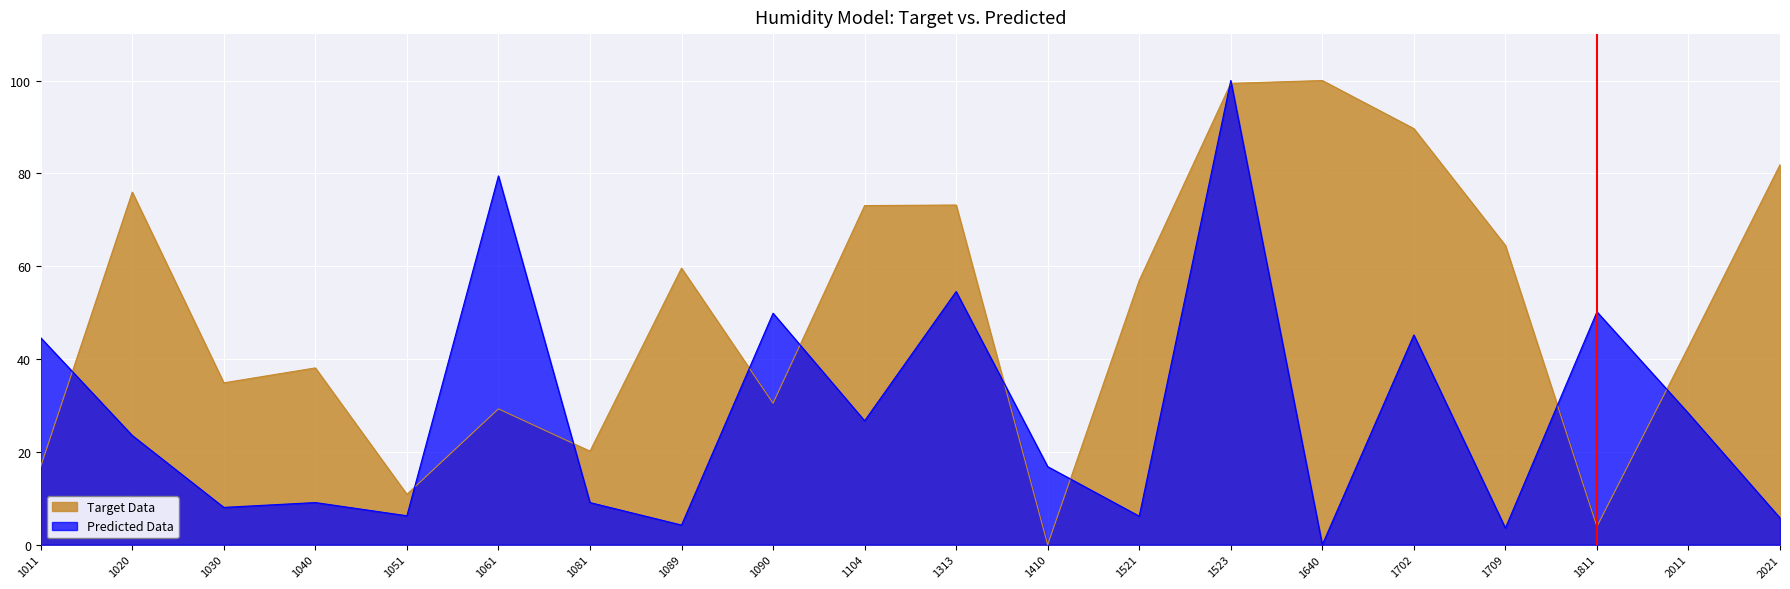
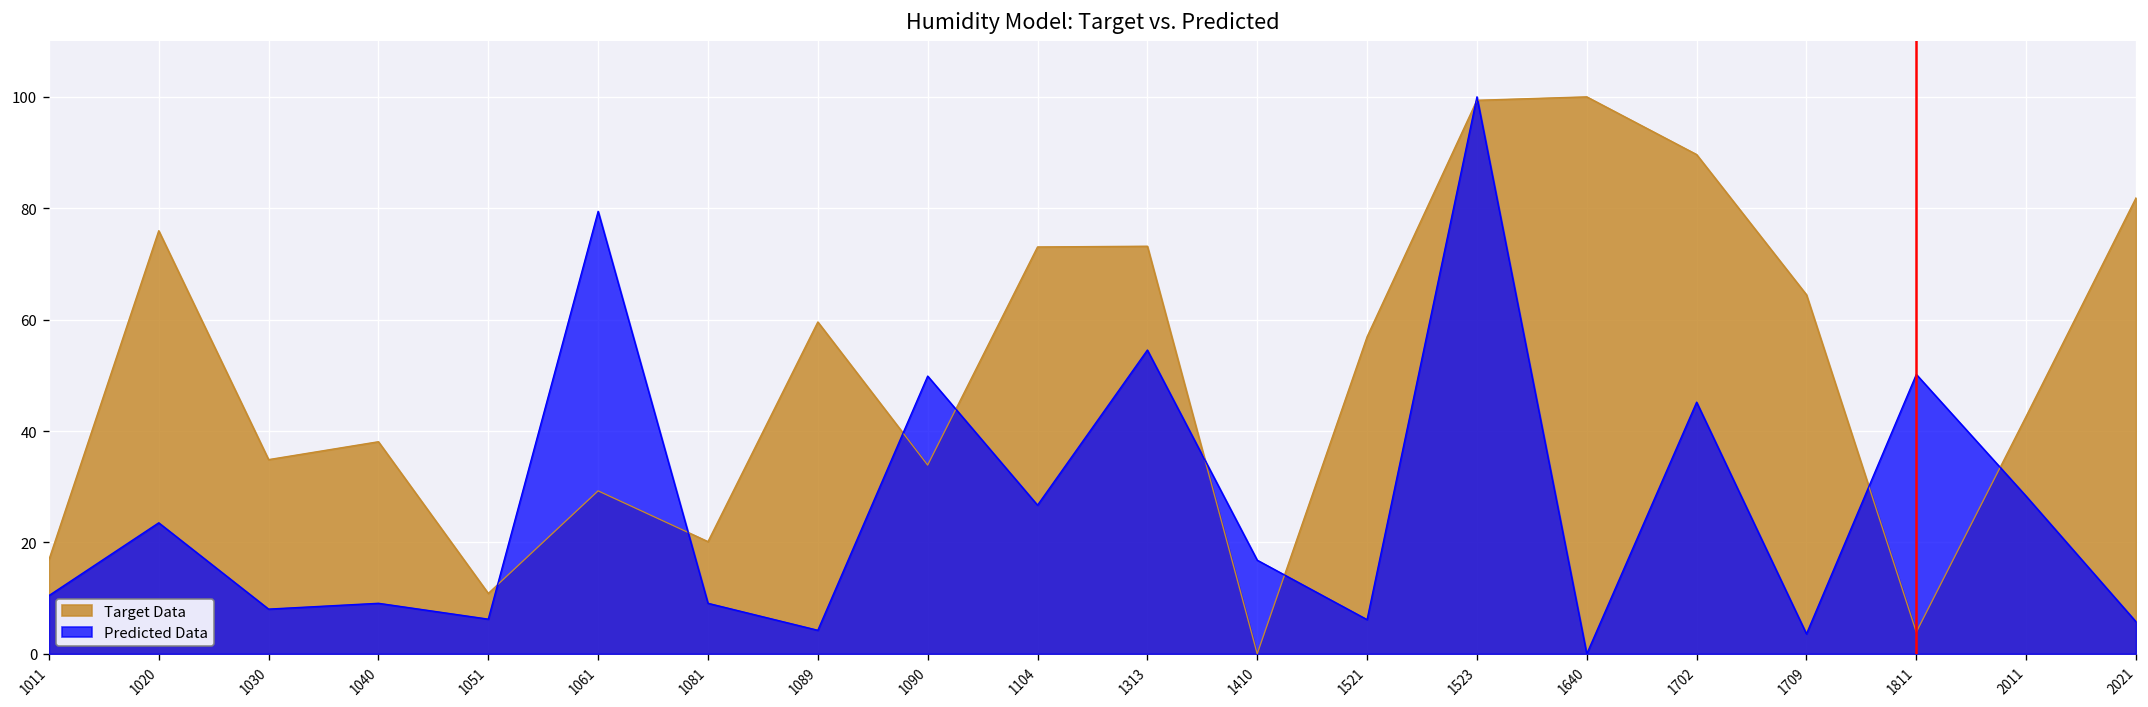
Predicted Data, 1011: 45 -> 10
Target Data, 1090: 30 -> 34
